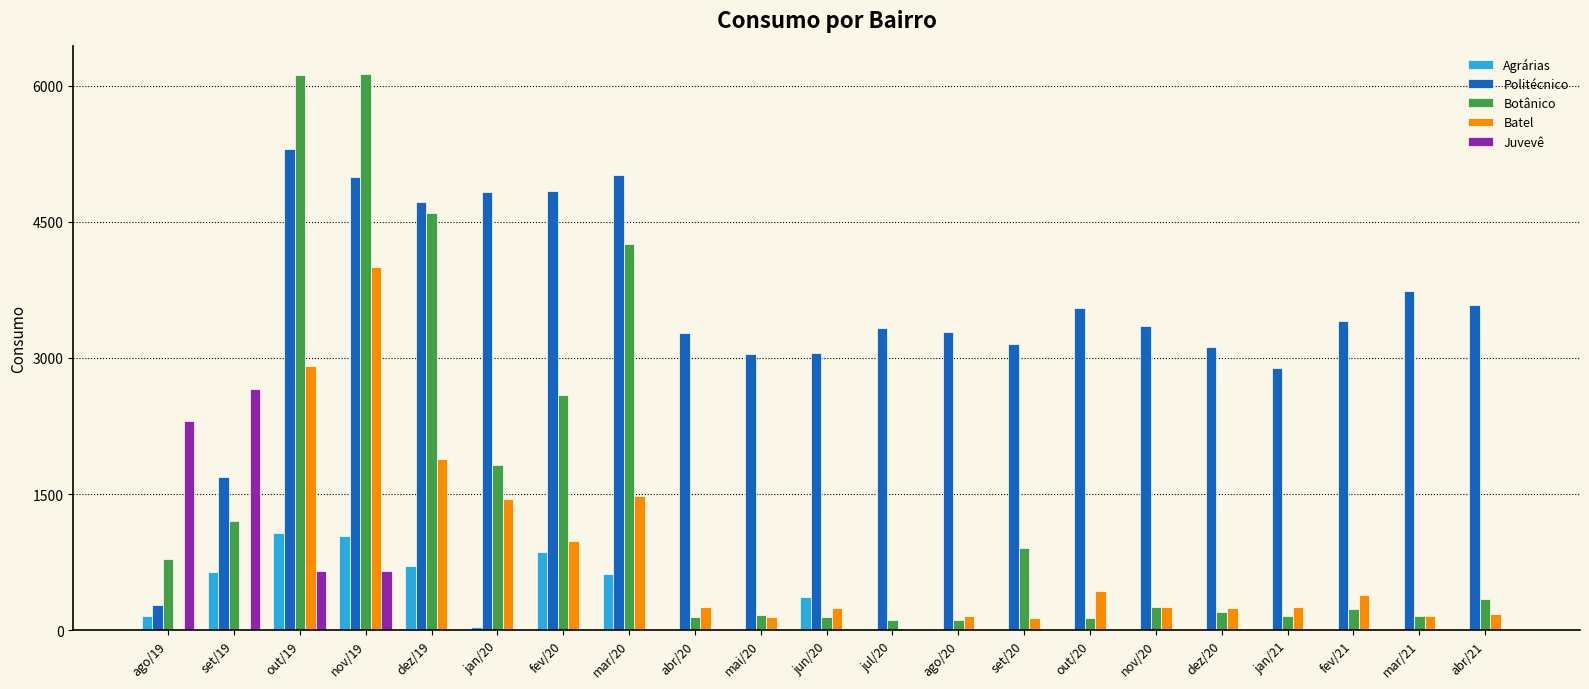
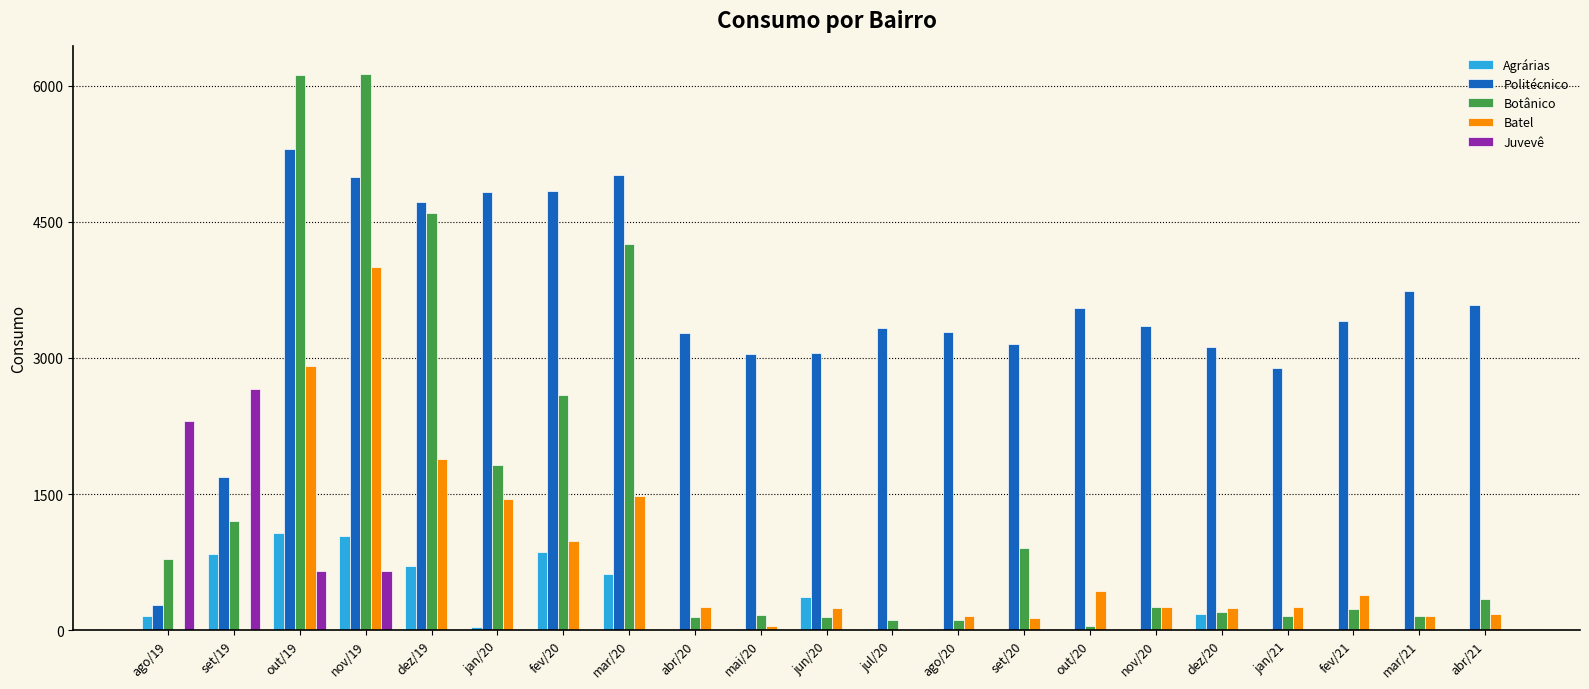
Agrárias, set/19: 600 -> 800
Batel, mai/20: 200 -> 100
Botânico, out/20: 100 -> 0
Agrárias, dez/20: 0 -> 200
